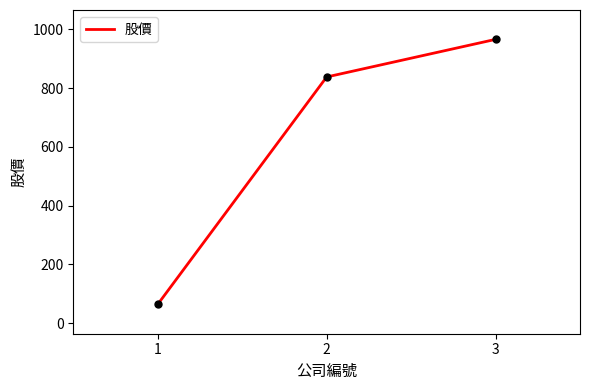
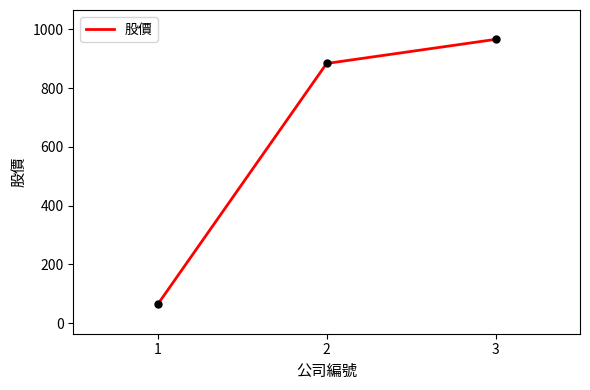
2: 840 -> 880
